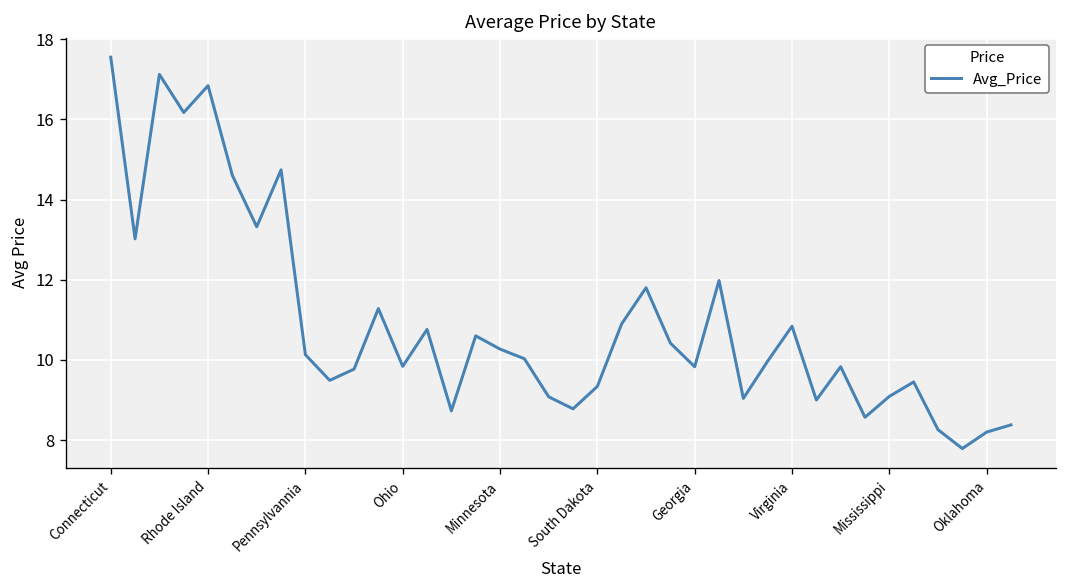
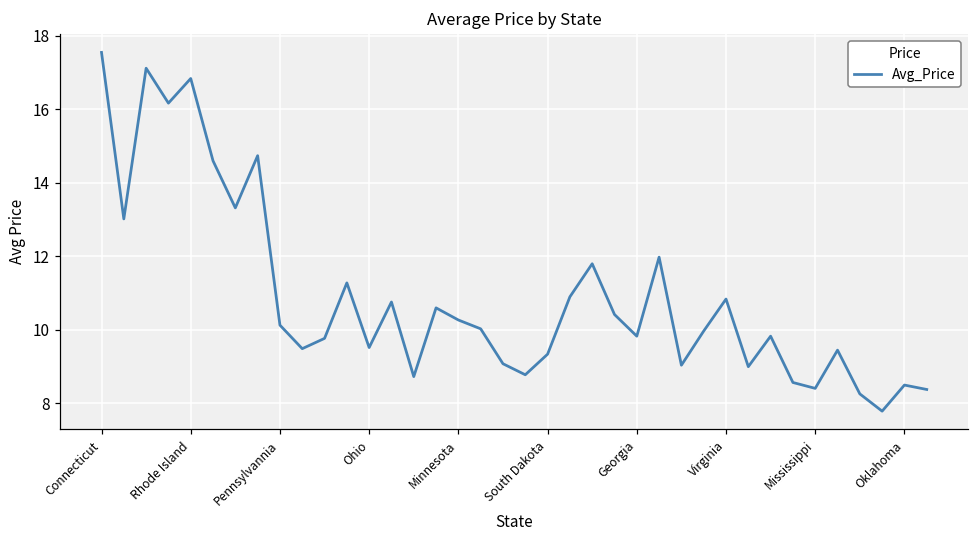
Ohio: 9.8 -> 9.5
Mississippi: 9.1 -> 8.4
Oklahoma: 8.2 -> 8.5
